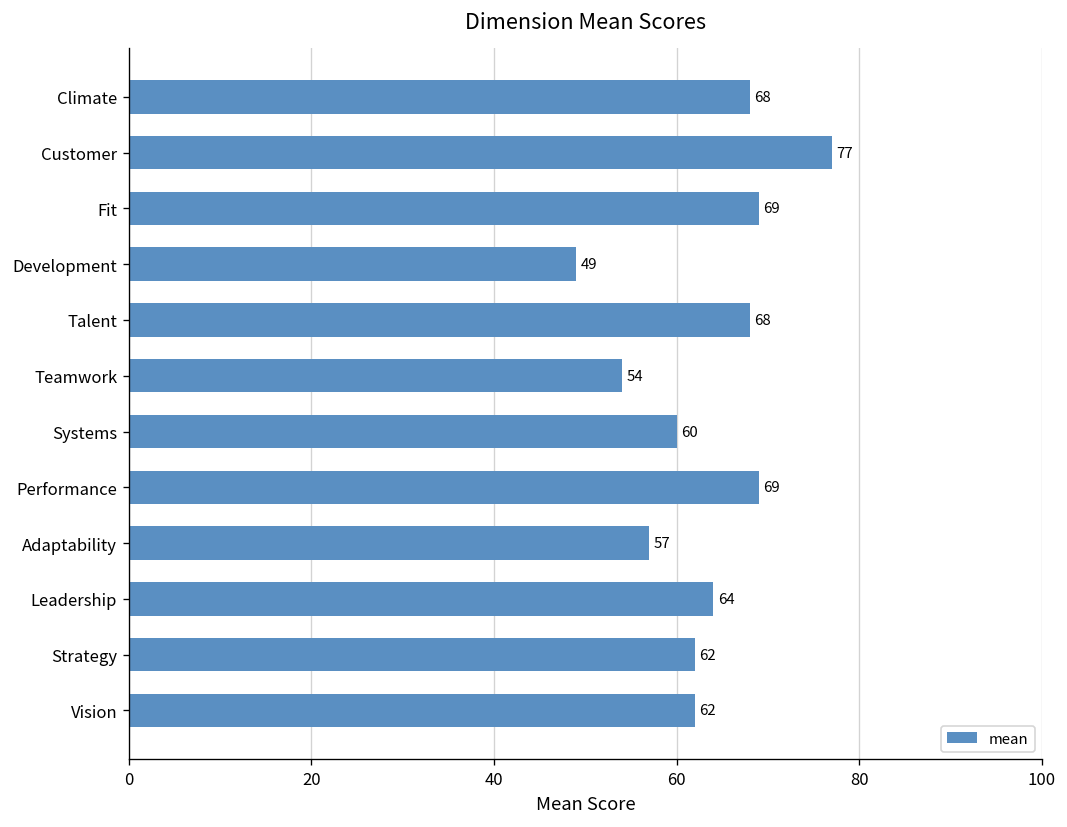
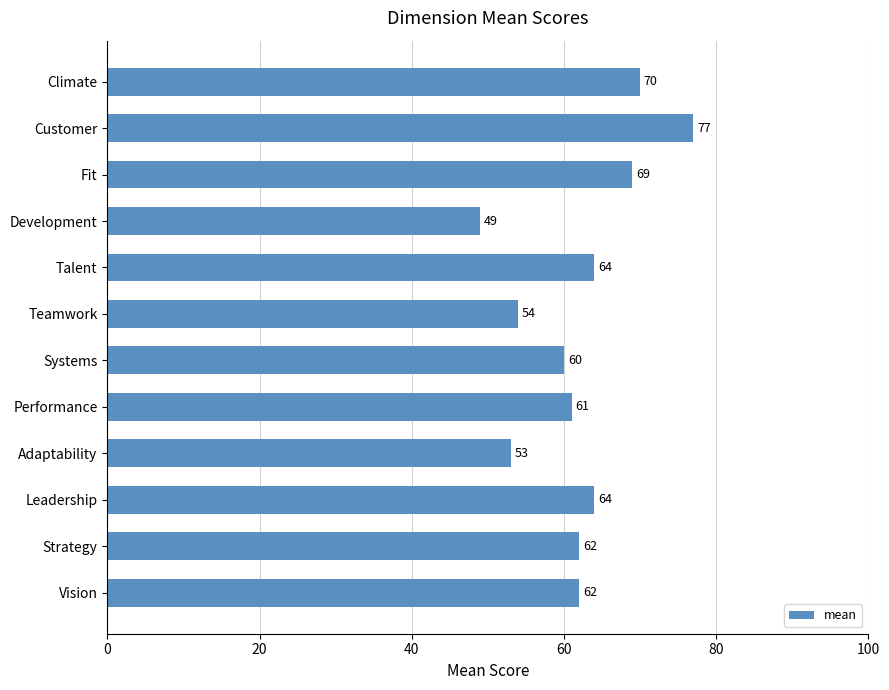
Climate: 68 -> 70
Talent: 68 -> 64
Performance: 69 -> 61
Adaptability: 57 -> 53
